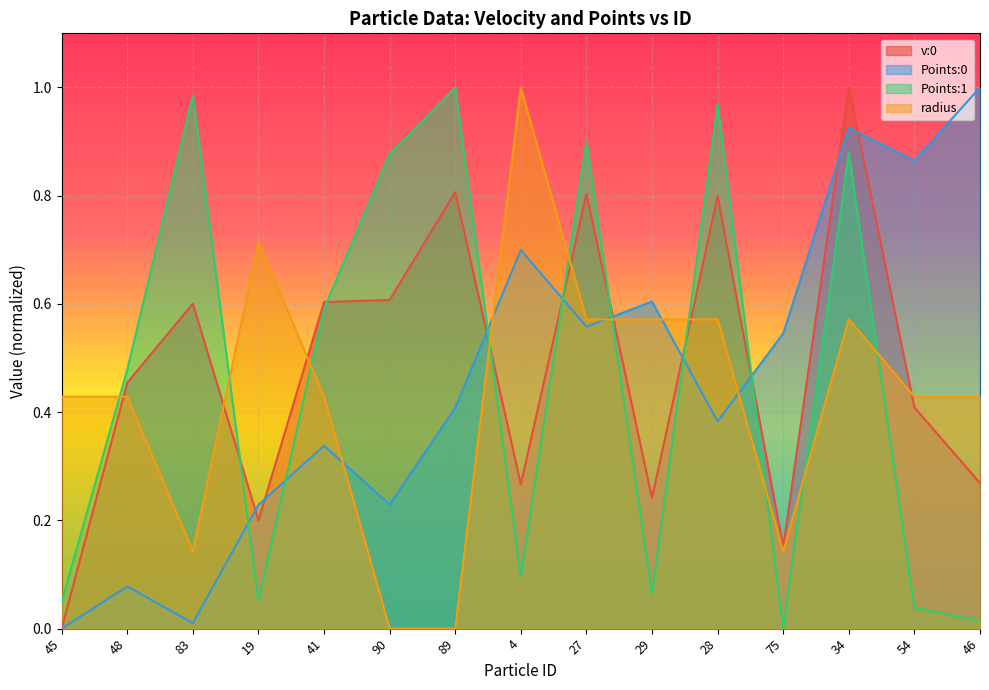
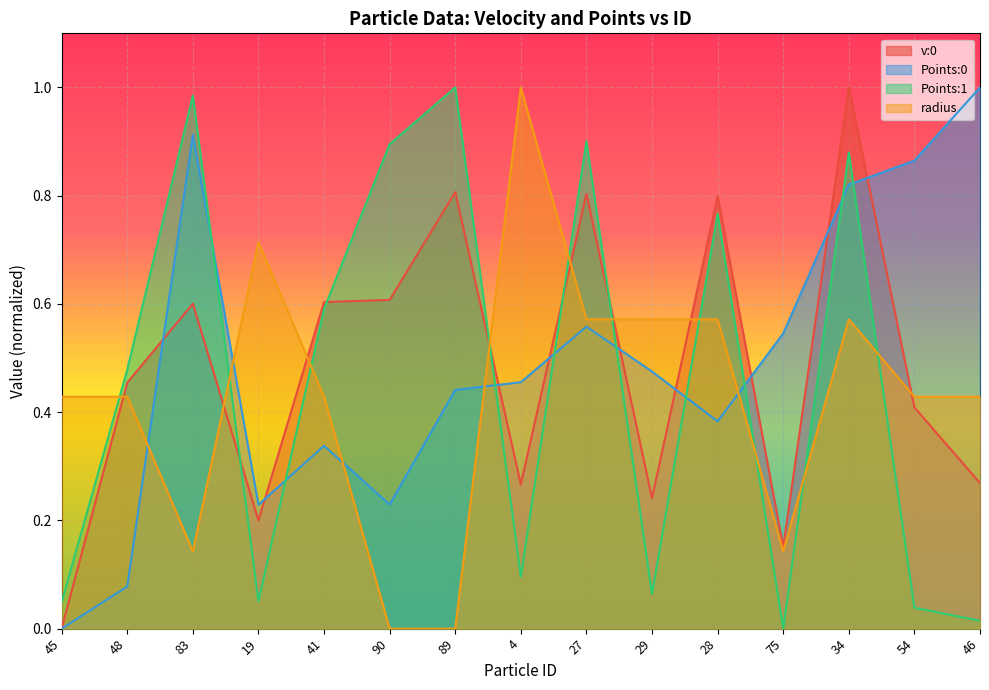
Points:0, 83: 0.01 -> 0.91
Points:1, 90: 0.88 -> 0.90
Points:0, 89: 0.41 -> 0.44
Points:0, 4: 0.70 -> 0.46
Points:0, 29: 0.60 -> 0.48
Points:1, 28: 0.97 -> 0.77
Points:0, 34: 0.93 -> 0.82
